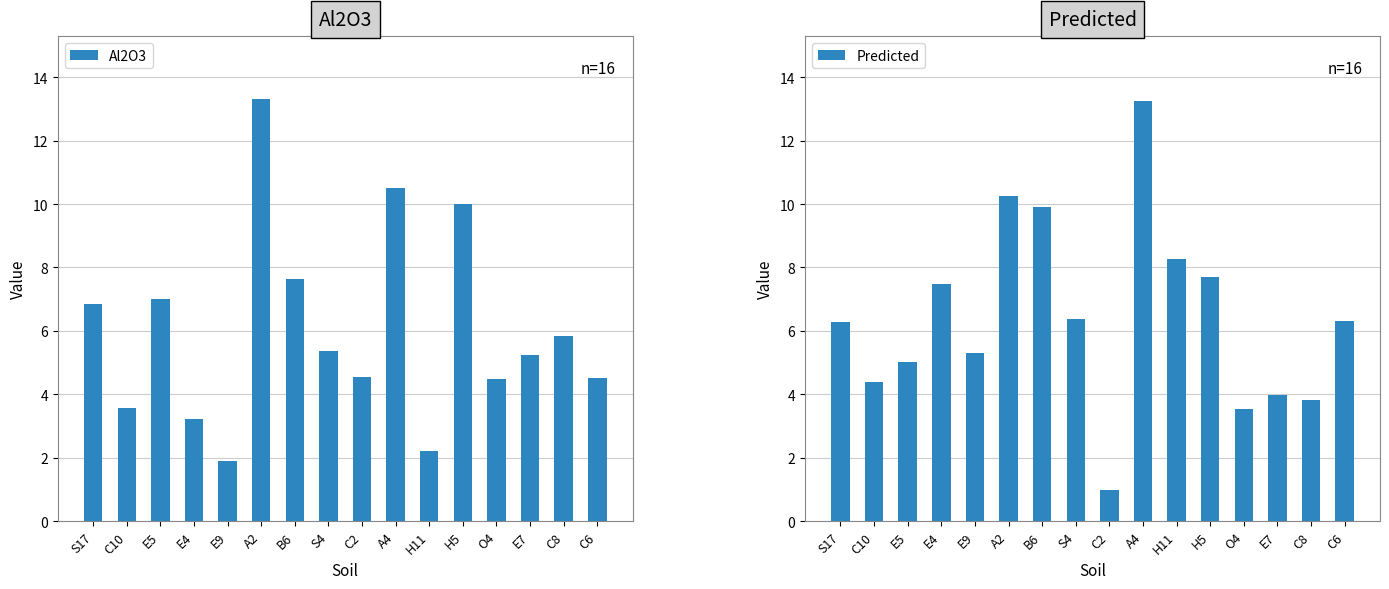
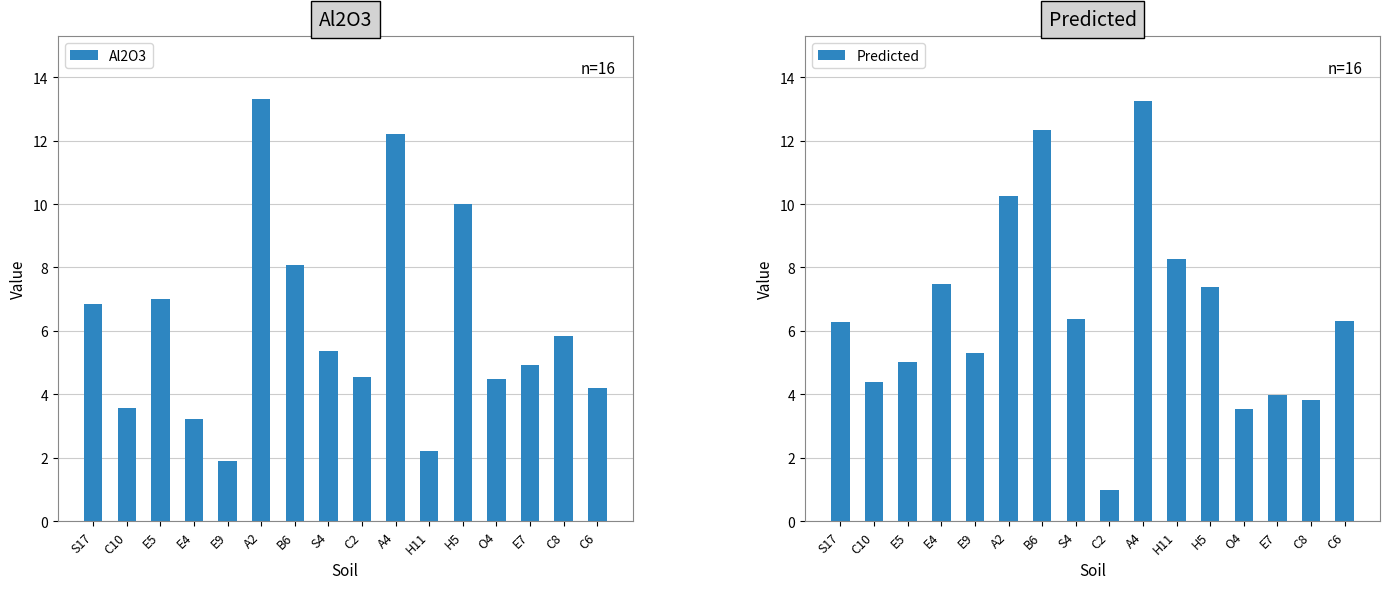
Al2O3, B6: 7.6 -> 8.1
Al2O3, A4: 10.5 -> 12.2
Al2O3, E7: 5.2 -> 4.9
Al2O3, C6: 4.5 -> 4.2
Predicted, B6: 9.9 -> 12.3
Predicted, H5: 7.7 -> 7.4
